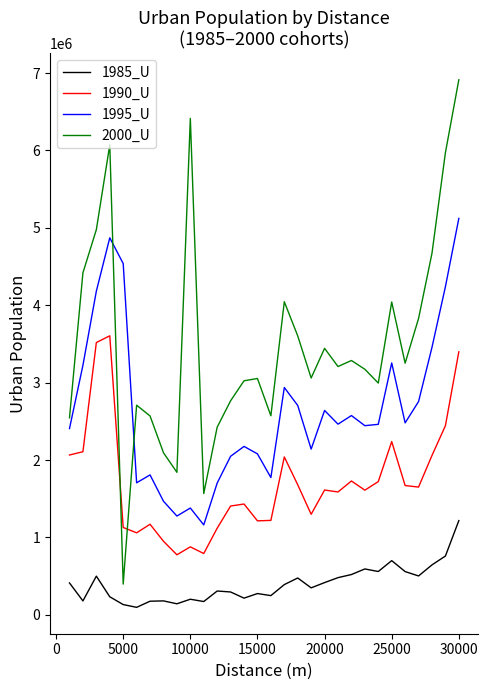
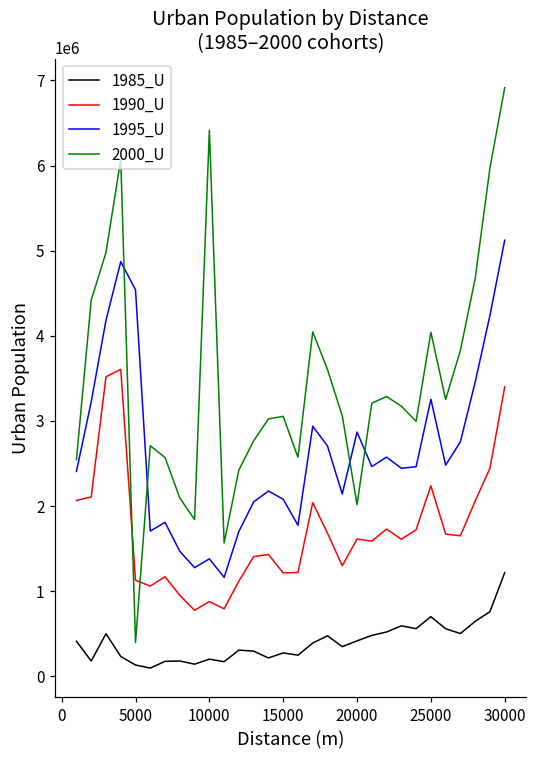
1995_U, 20000: 2600000 -> 2900000
2000_U, 20000: 3400000 -> 2000000
